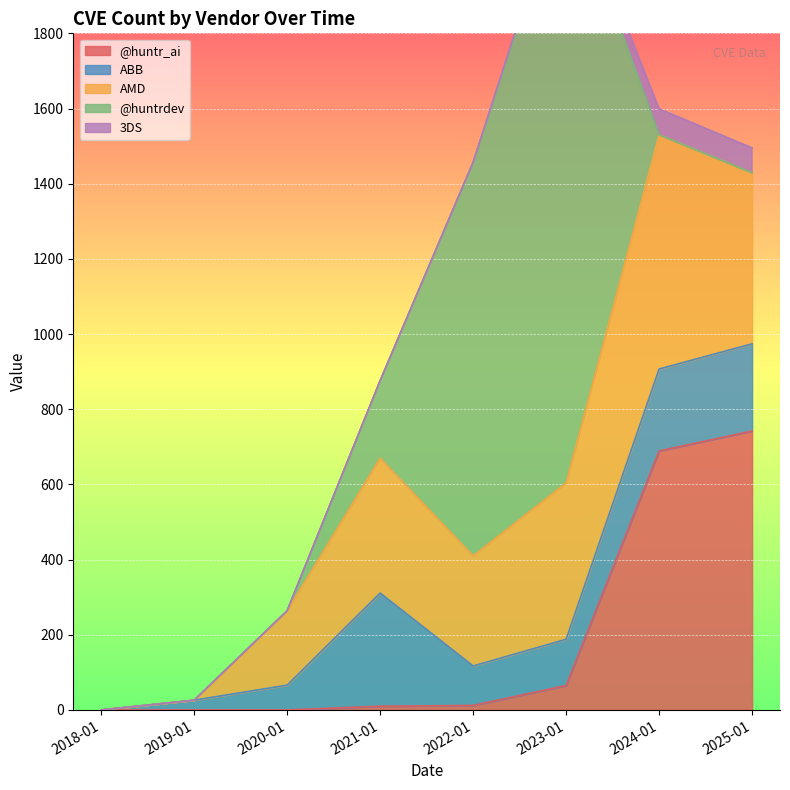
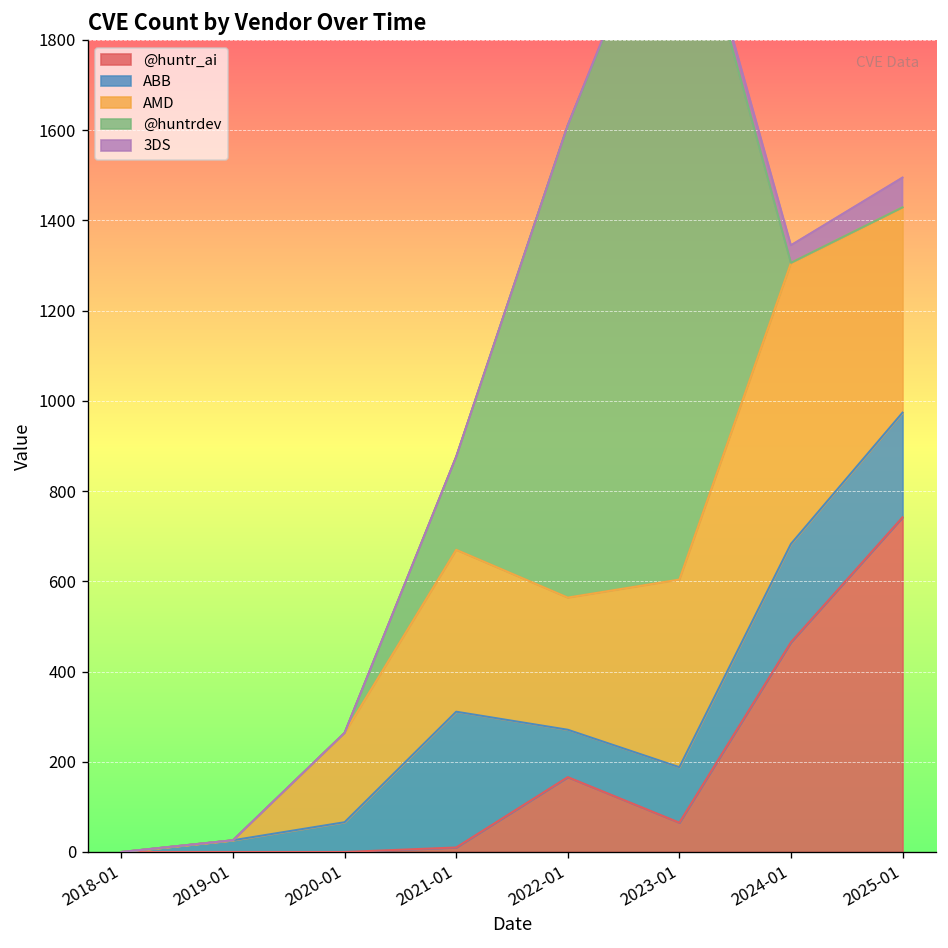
@huntr_ai, 2022-01: 10 -> 170
@huntr_ai, 2024-01: 690 -> 470
3DS, 2024-01: 70 -> 40
